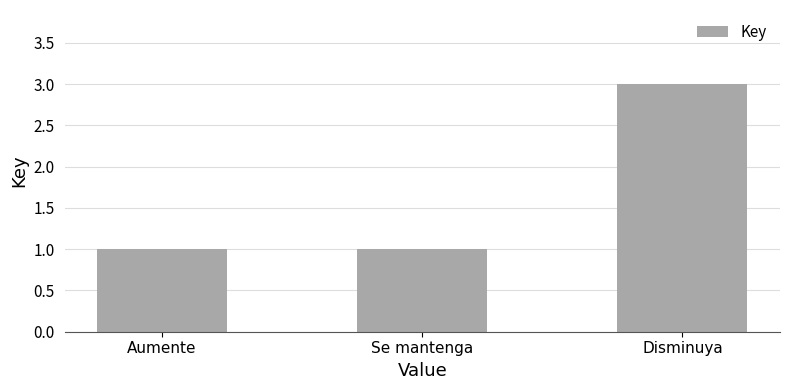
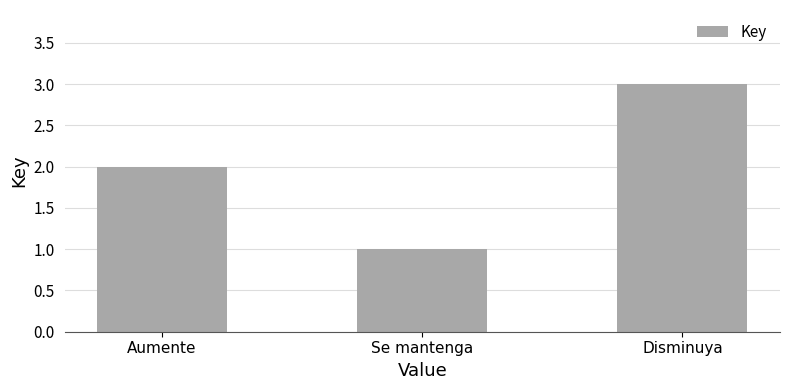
Aumente: 1 -> 2
